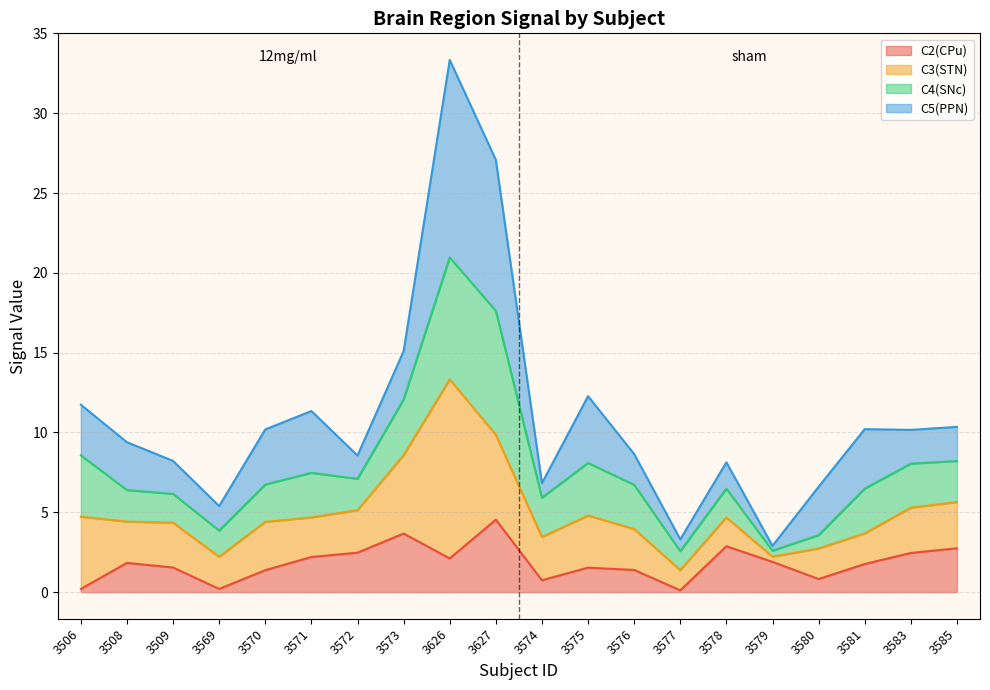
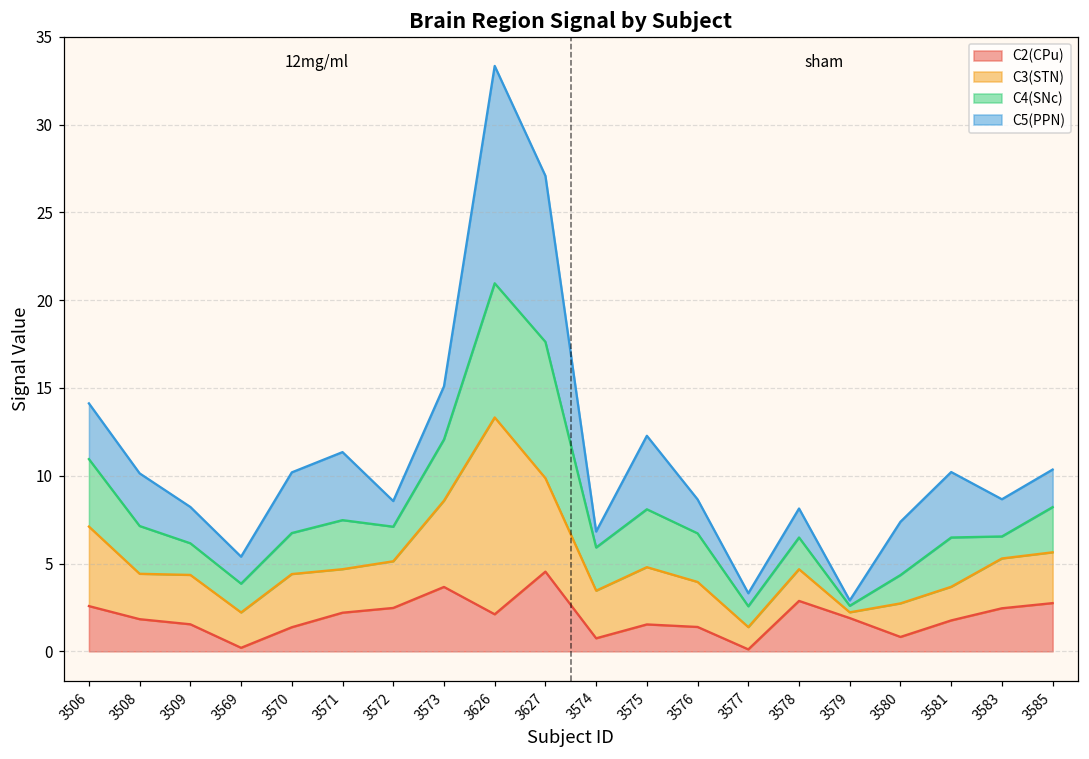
C2(CPu), 3506: 0.2 -> 2.6
C4(SNc), 3508: 2.0 -> 2.7
C4(SNc), 3580: 0.8 -> 1.6
C4(SNc), 3583: 2.8 -> 1.3
